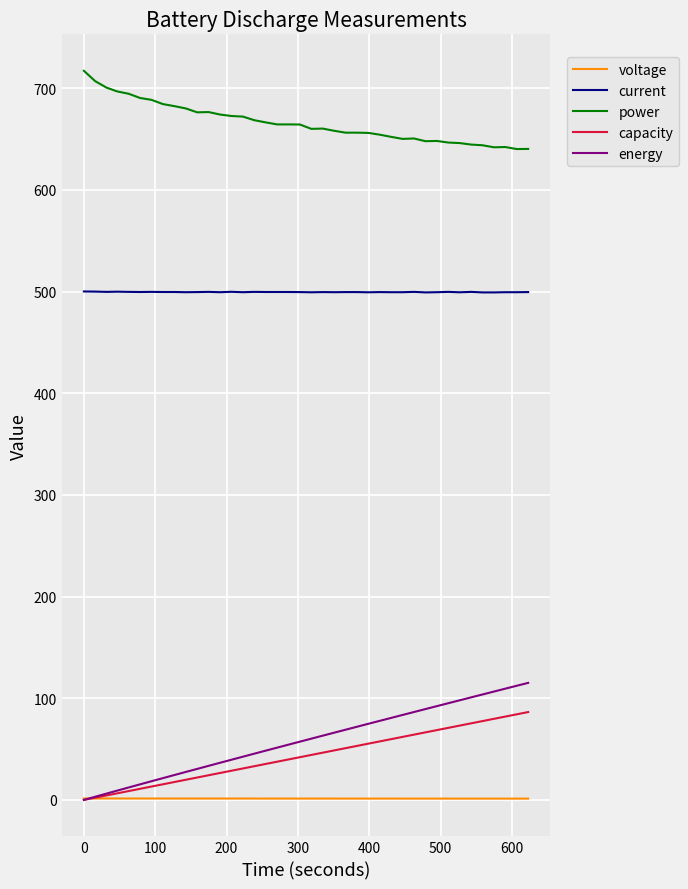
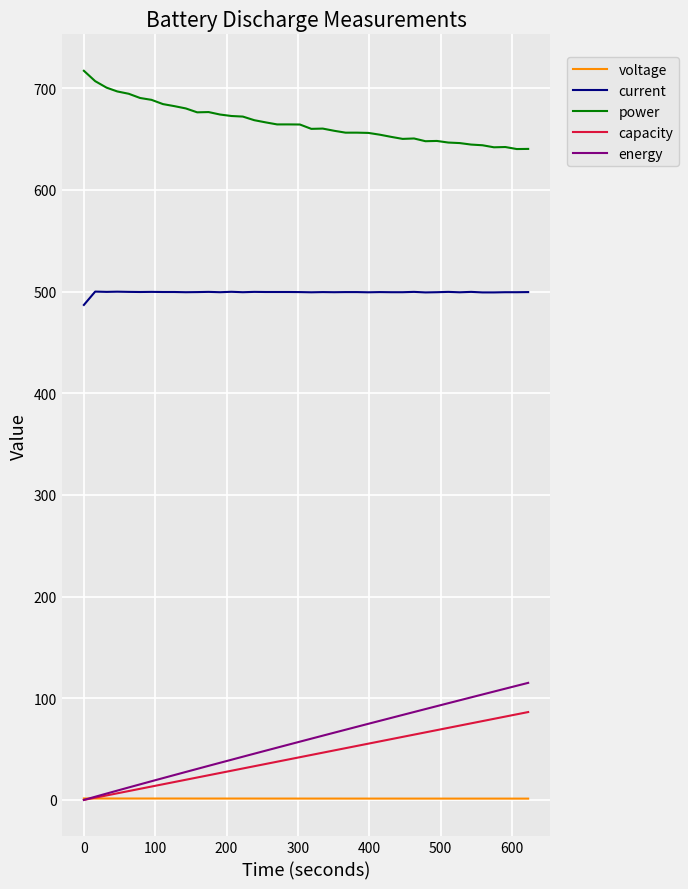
current, 0: 500 -> 487
